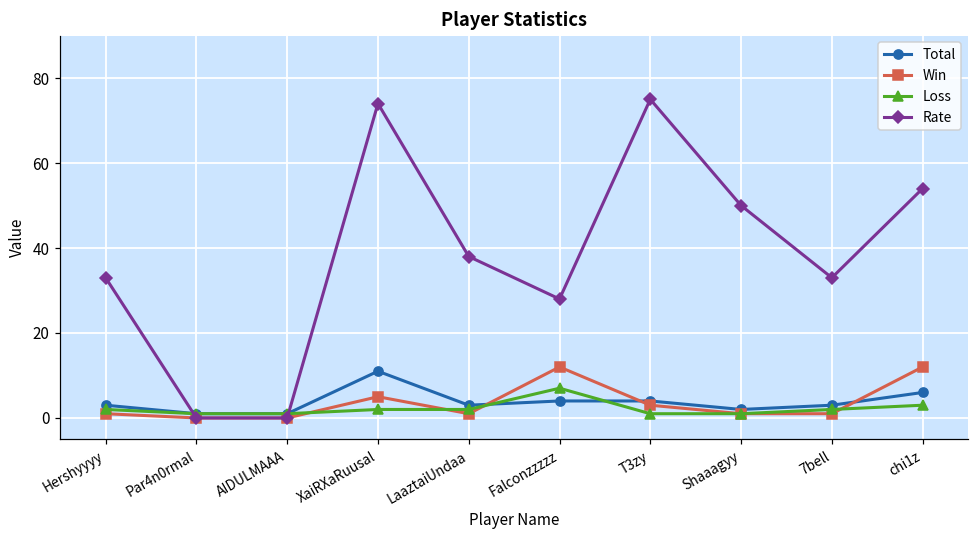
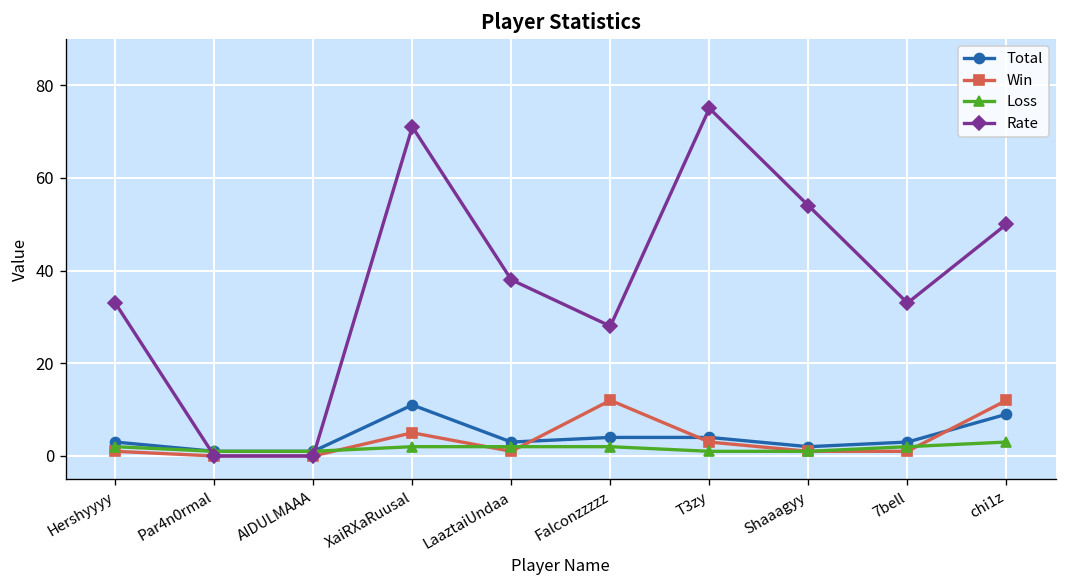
Rate, XaiRXaRuusal: 74 -> 71
Loss, Falconzzzzz: 7 -> 2
Rate, Shaaagyy: 50 -> 54
Total, chi1z: 6 -> 9
Rate, chi1z: 54 -> 50
